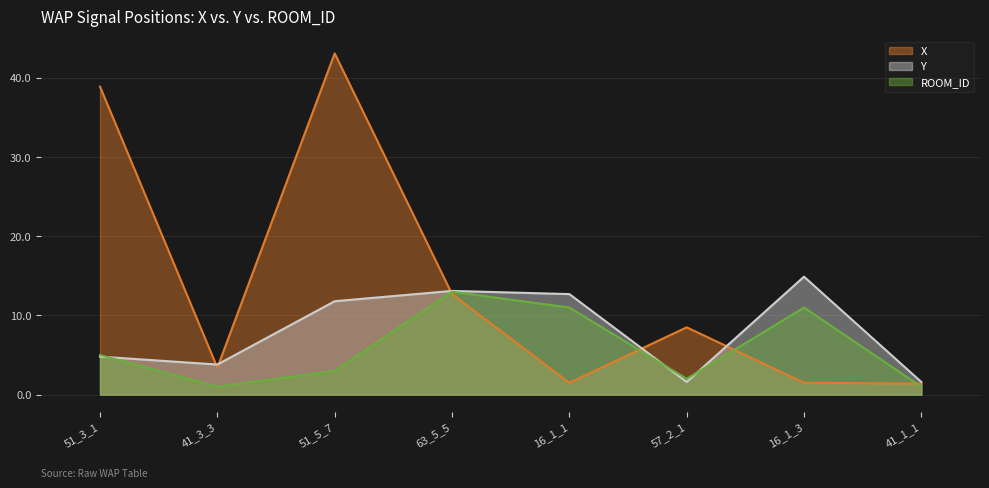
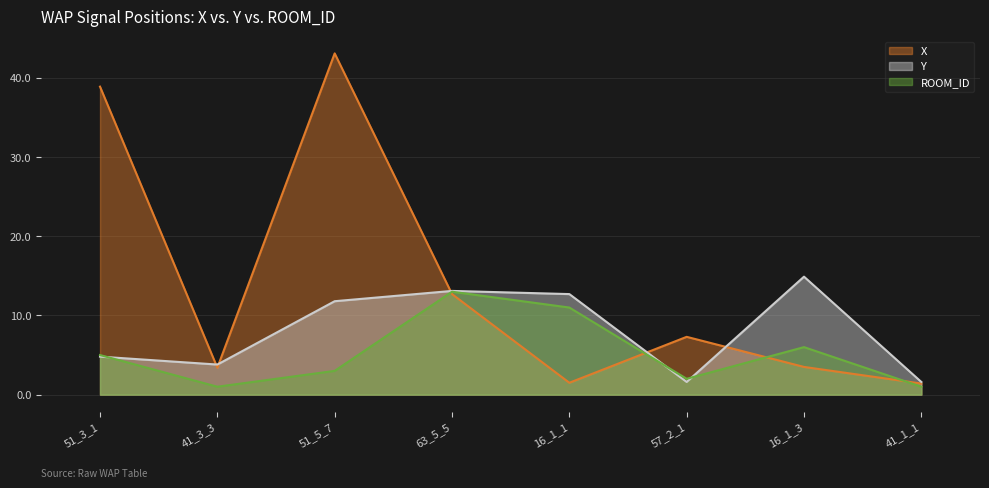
X, 57_2_1: 9 -> 7
X, 16_1_3: 2 -> 4
ROOM_ID, 16_1_3: 11 -> 6
